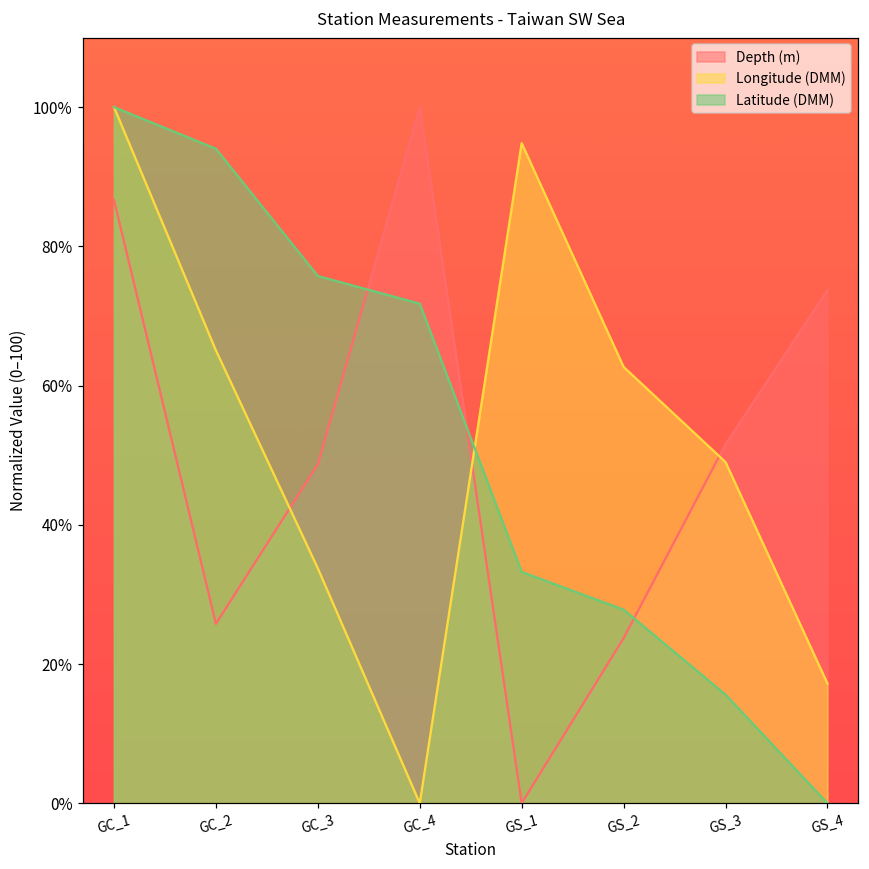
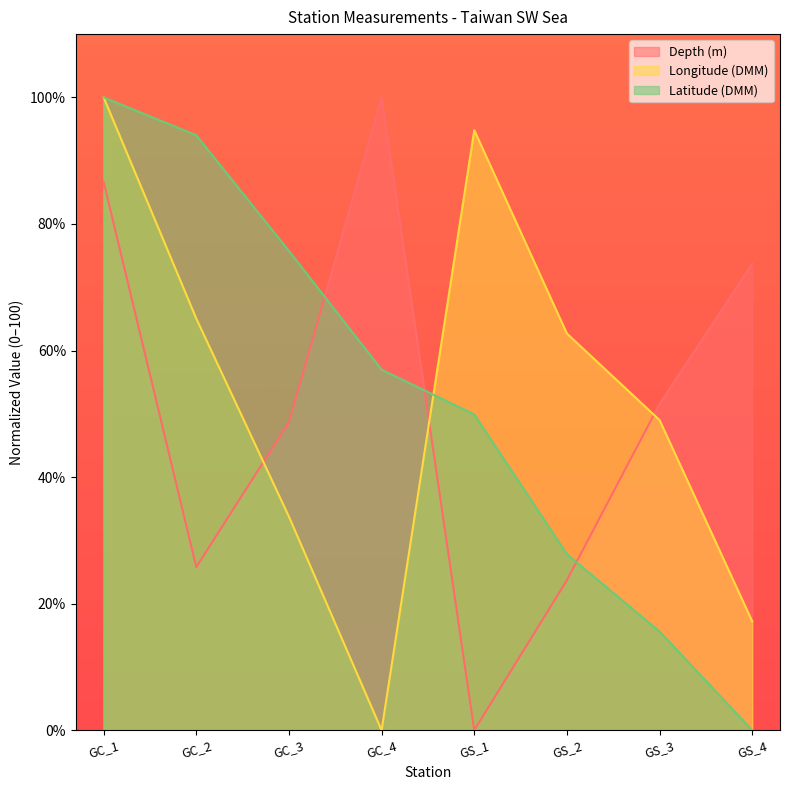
Latitude (DMM), GC_4: 72% -> 57%
Latitude (DMM), GS_1: 33% -> 50%
